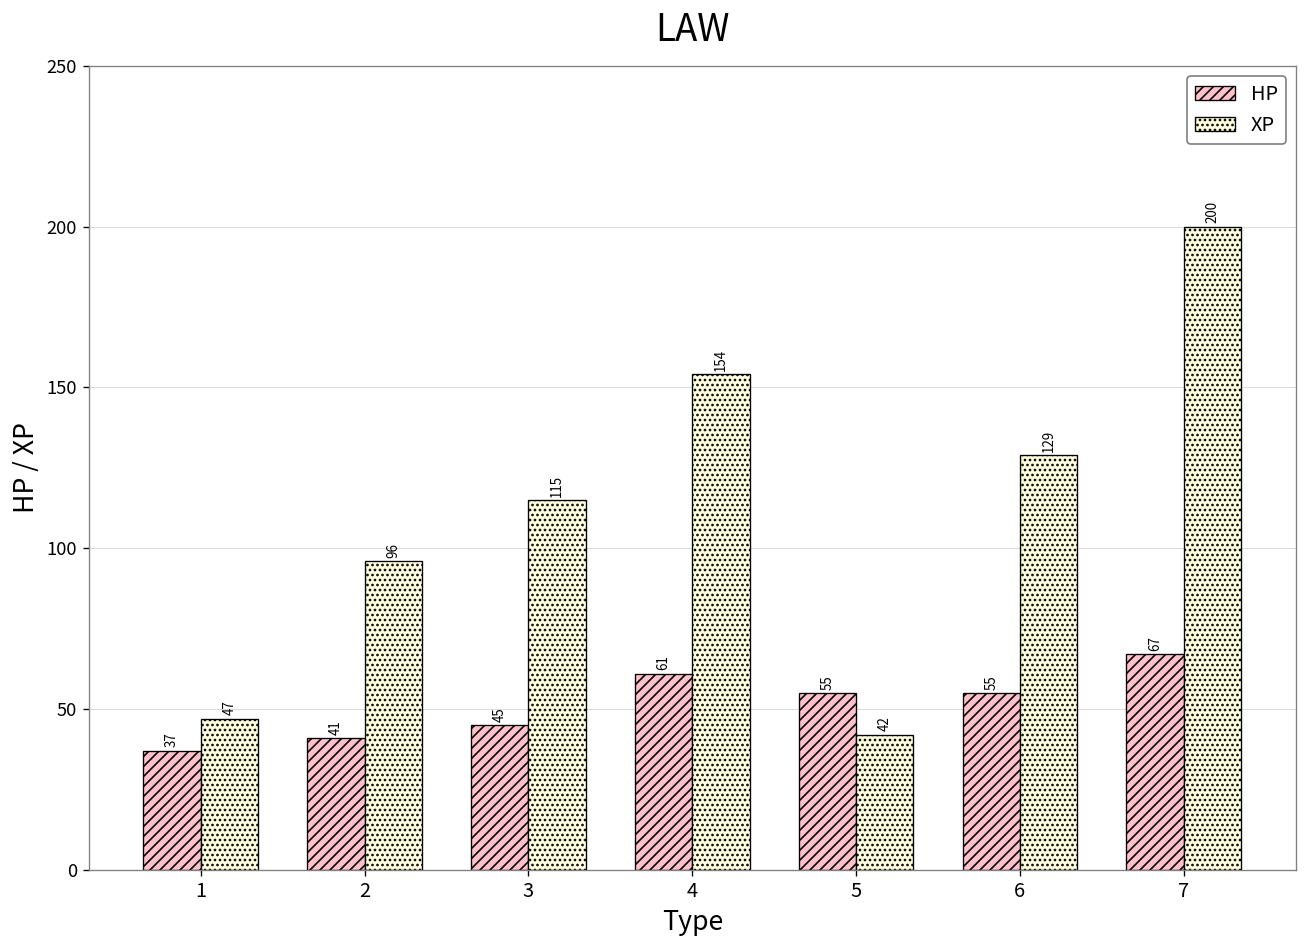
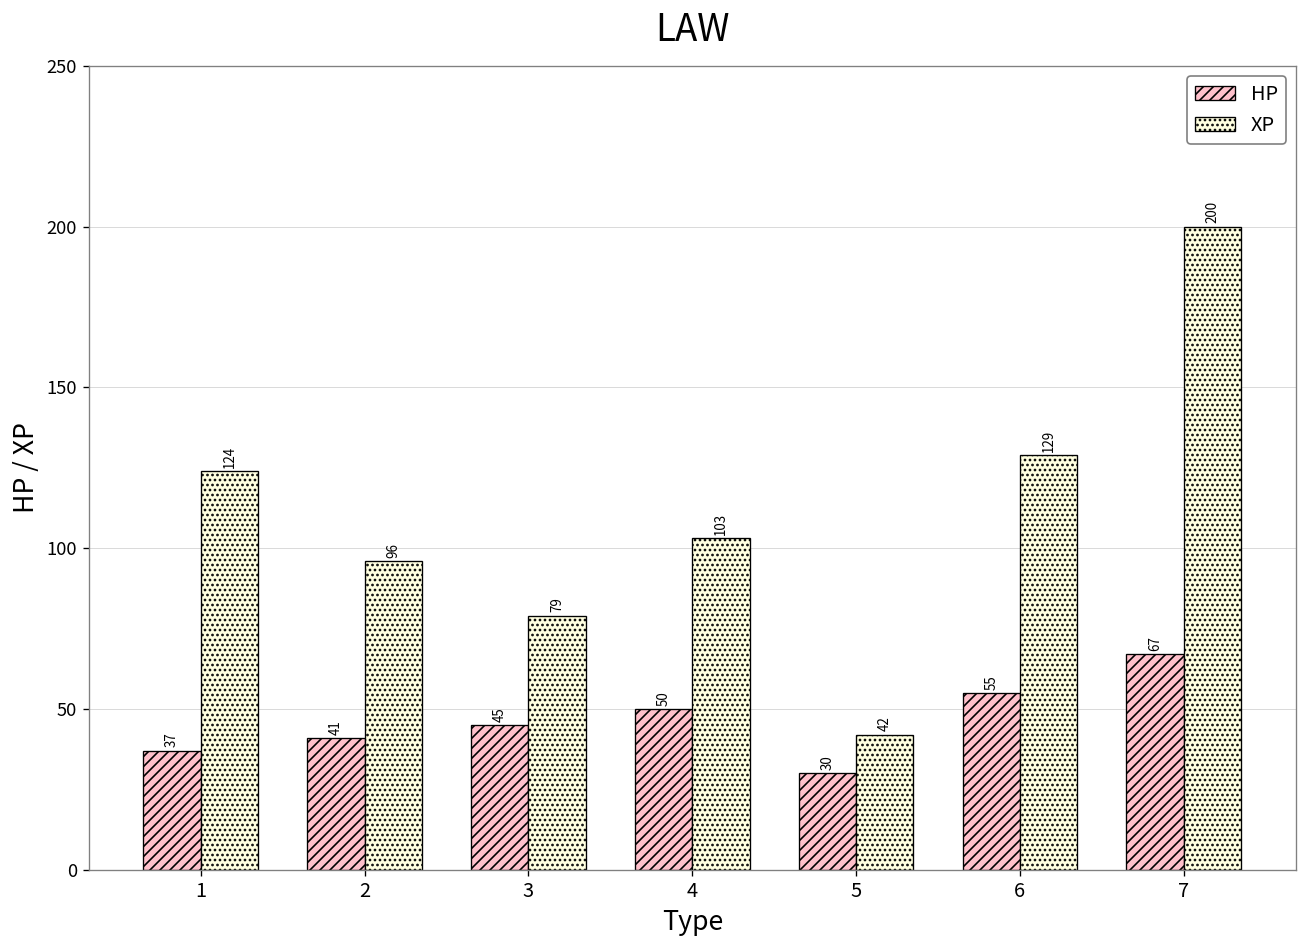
XP, 1: 47 -> 124
XP, 3: 115 -> 79
HP, 4: 61 -> 50
XP, 4: 154 -> 103
HP, 5: 55 -> 30
